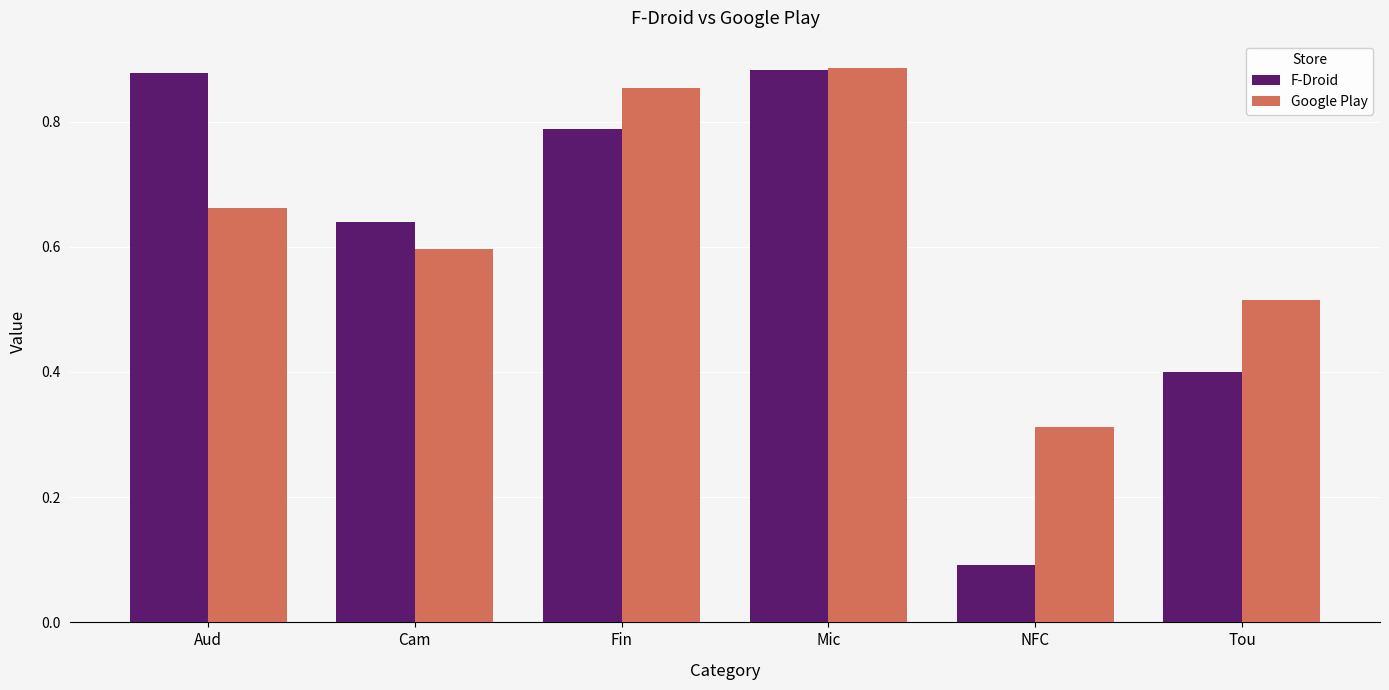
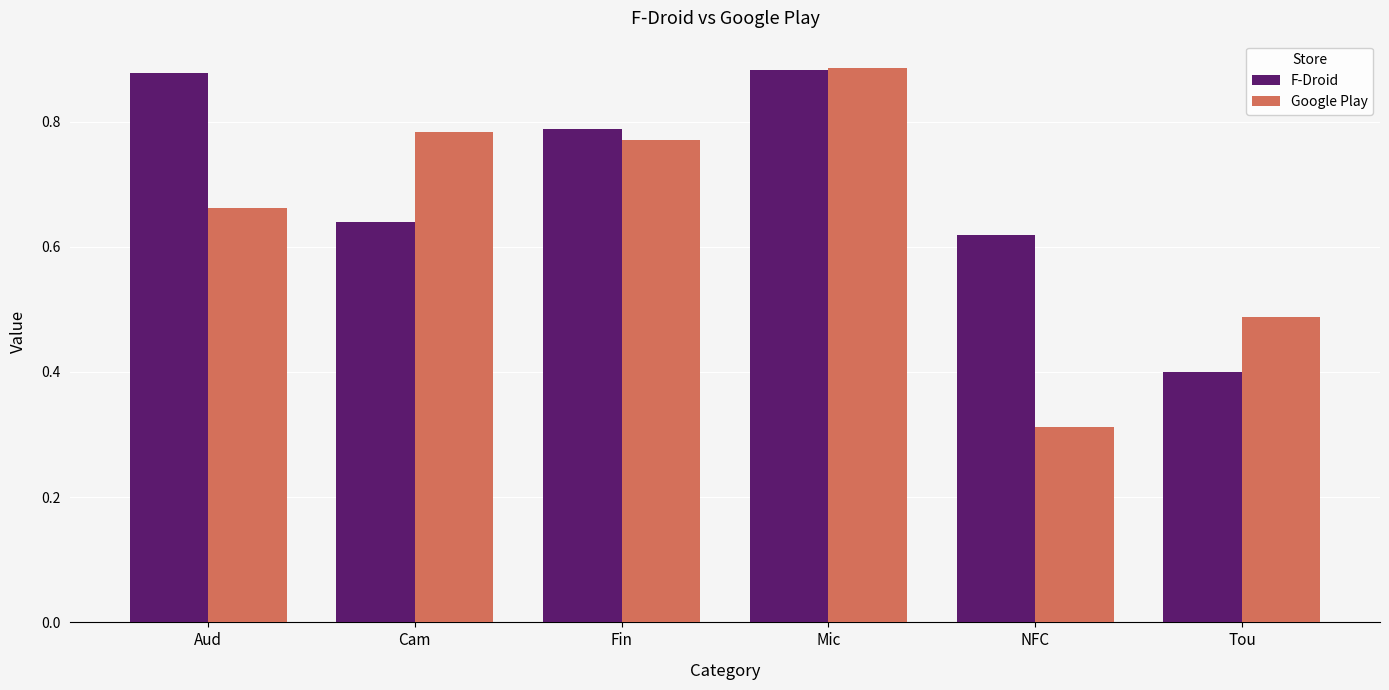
Google Play, Cam: 0.60 -> 0.78
Google Play, Fin: 0.85 -> 0.77
F-Droid, NFC: 0.09 -> 0.62
Google Play, Tou: 0.51 -> 0.49
